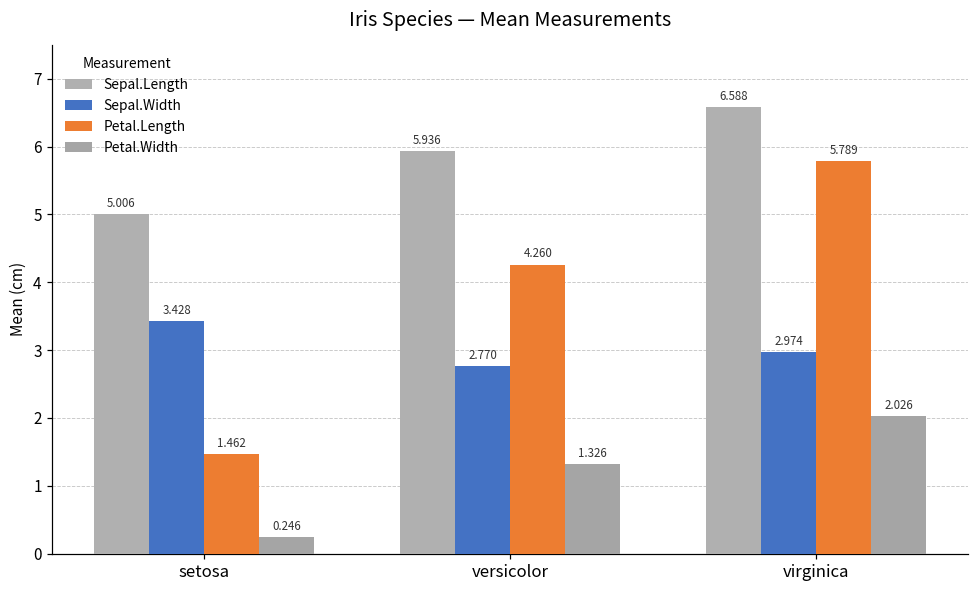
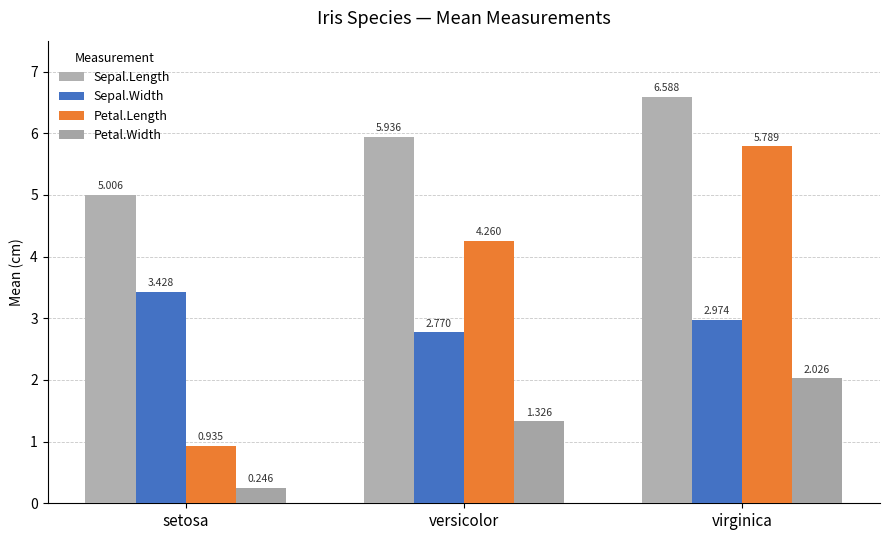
Petal.Length, setosa: 1.462 -> 0.935
